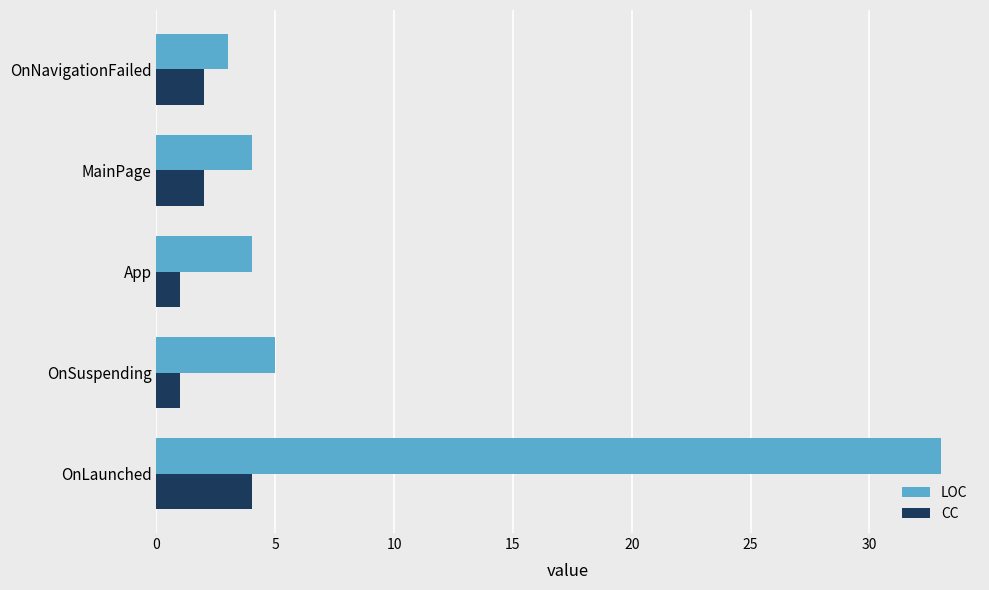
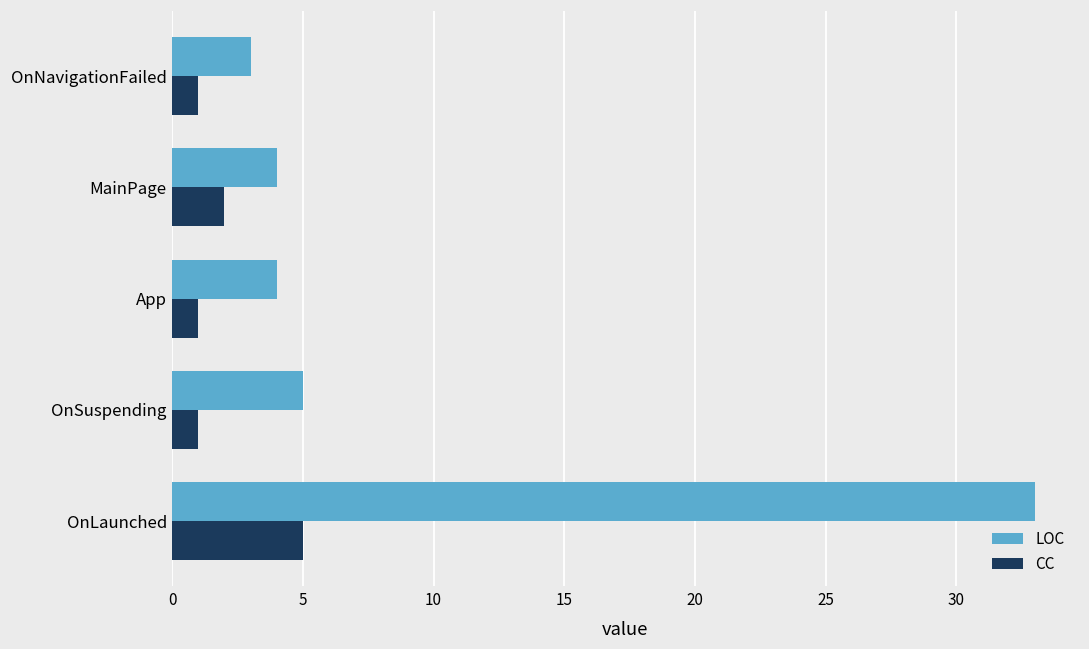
CC, OnNavigationFailed: 2 -> 1
CC, OnLaunched: 4 -> 5
